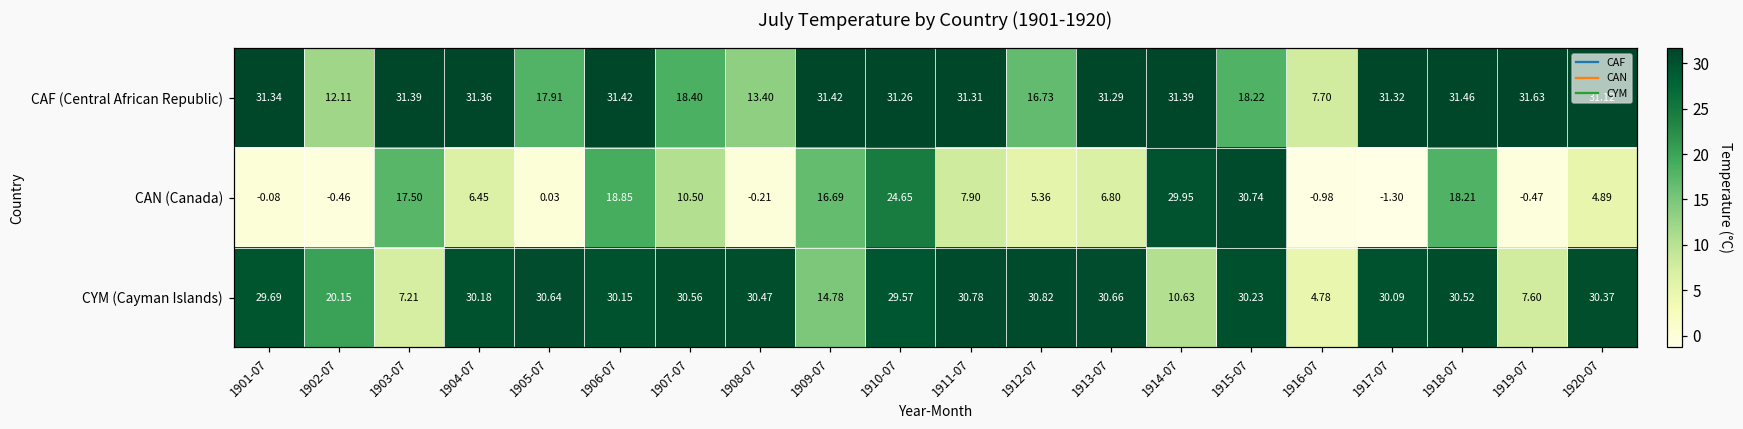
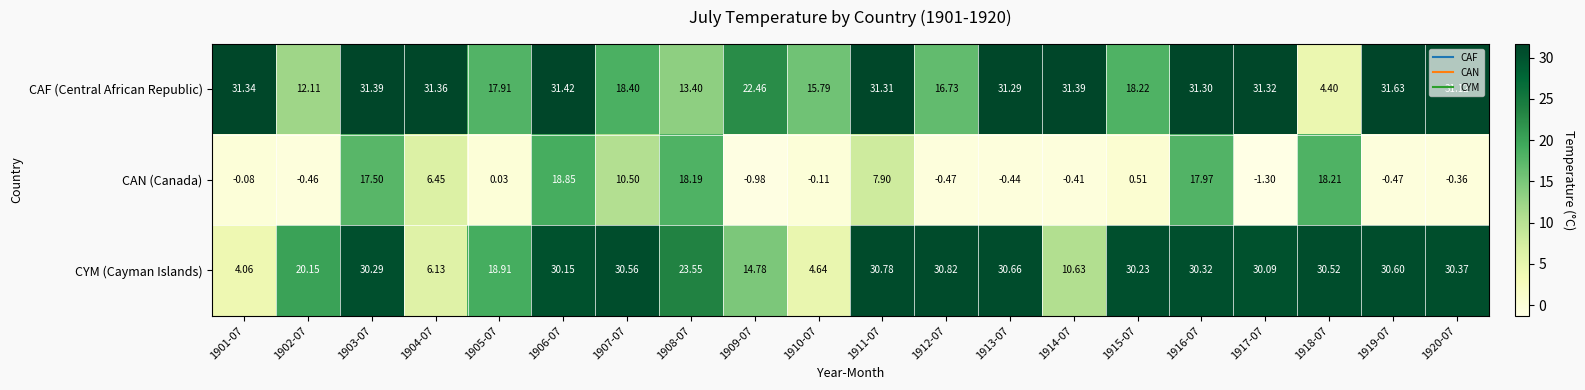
CAF (Central African Republic), 1909-07: 31.42 -> 22.46
CAF (Central African Republic), 1910-07: 31.26 -> 15.79
CAF (Central African Republic), 1916-07: 7.70 -> 31.30
CAF (Central African Republic), 1918-07: 31.46 -> 4.40
CAN (Canada), 1908-07: -0.21 -> 18.19
CAN (Canada), 1909-07: 16.69 -> -0.98
CAN (Canada), 1910-07: 24.65 -> -0.11
CAN (Canada), 1912-07: 5.36 -> -0.47
CAN (Canada), 1913-07: 6.80 -> -0.44
CAN (Canada), 1914-07: 29.95 -> -0.41
CAN (Canada), 1915-07: 30.74 -> 0.51
CAN (Canada), 1916-07: -0.98 -> 17.97
CAN (Canada), 1920-07: 4.89 -> -0.36
CYM (Cayman Islands), 1901-07: 29.69 -> 4.06
CYM (Cayman Islands), 1903-07: 7.21 -> 30.29
CYM (Cayman Islands), 1904-07: 30.18 -> 6.13
CYM (Cayman Islands), 1905-07: 30.64 -> 18.91
CYM (Cayman Islands), 1908-07: 30.47 -> 23.55
CYM (Cayman Islands), 1910-07: 29.57 -> 4.64
CYM (Cayman Islands), 1916-07: 4.78 -> 30.32
CYM (Cayman Islands), 1919-07: 7.60 -> 30.60
